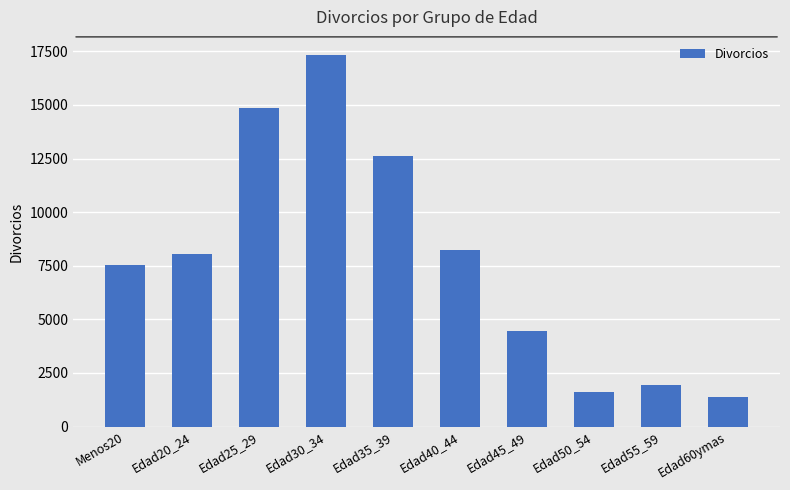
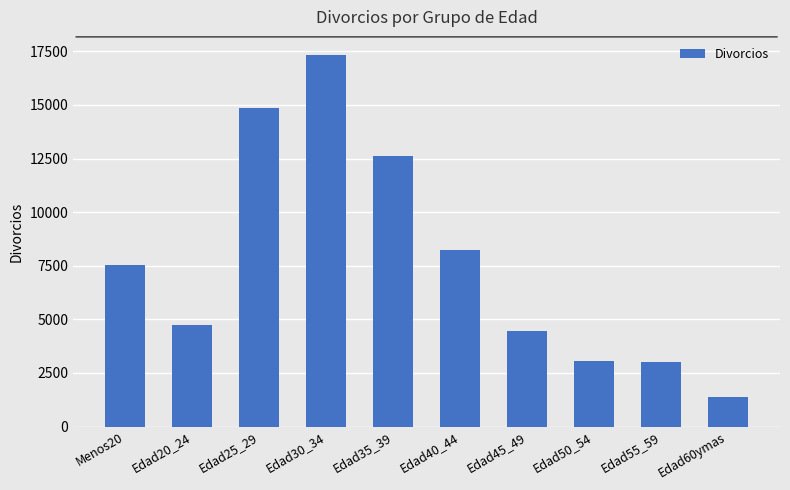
Edad20_24: 8000 -> 4700
Edad50_54: 1600 -> 3000
Edad55_59: 1900 -> 3000
